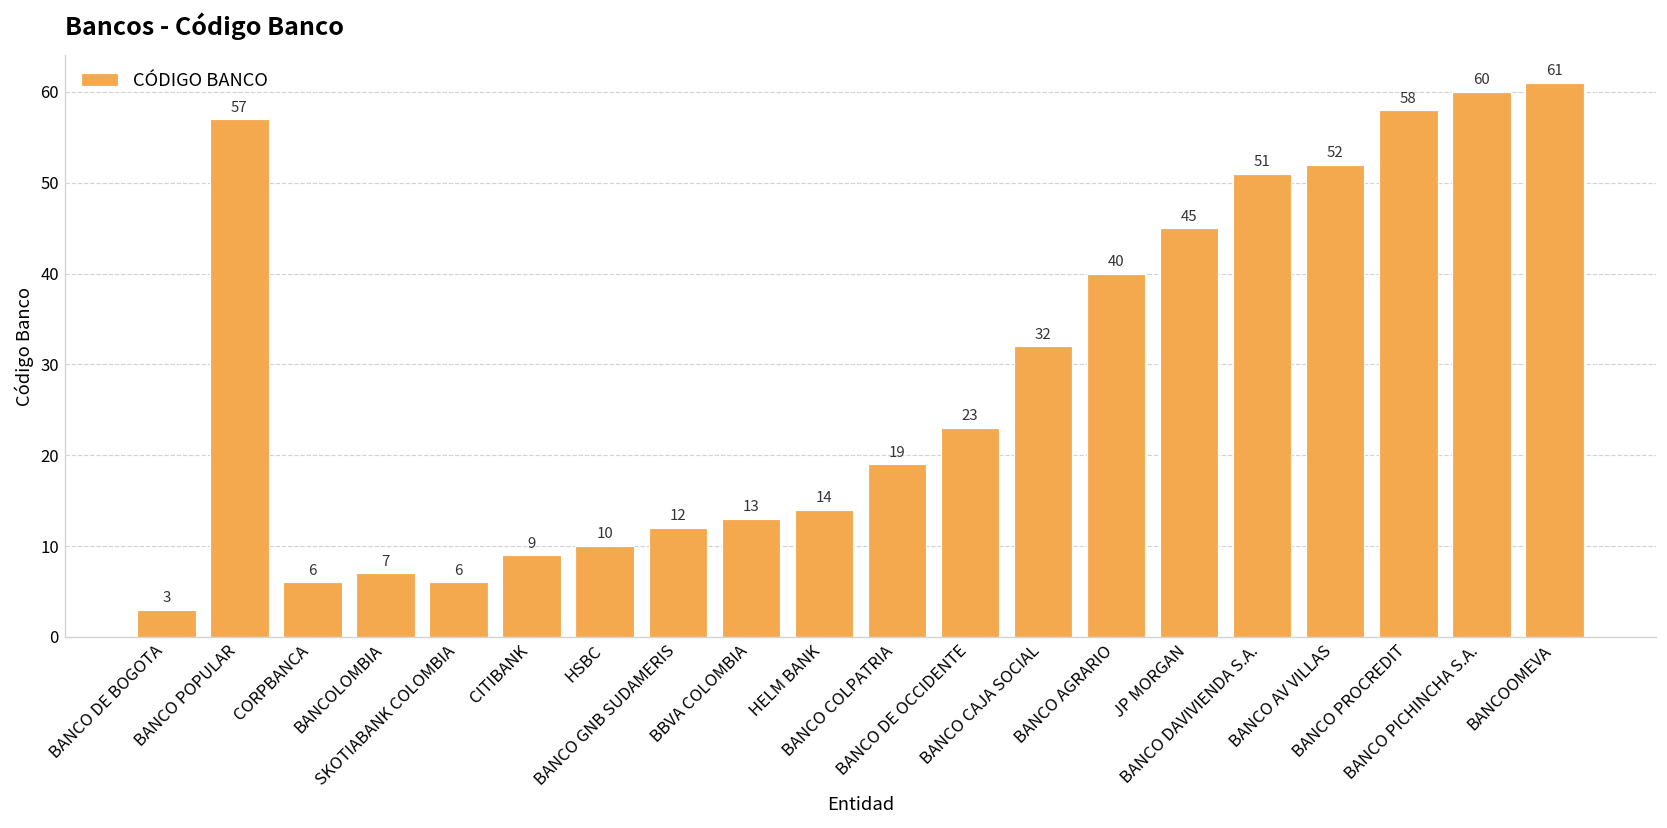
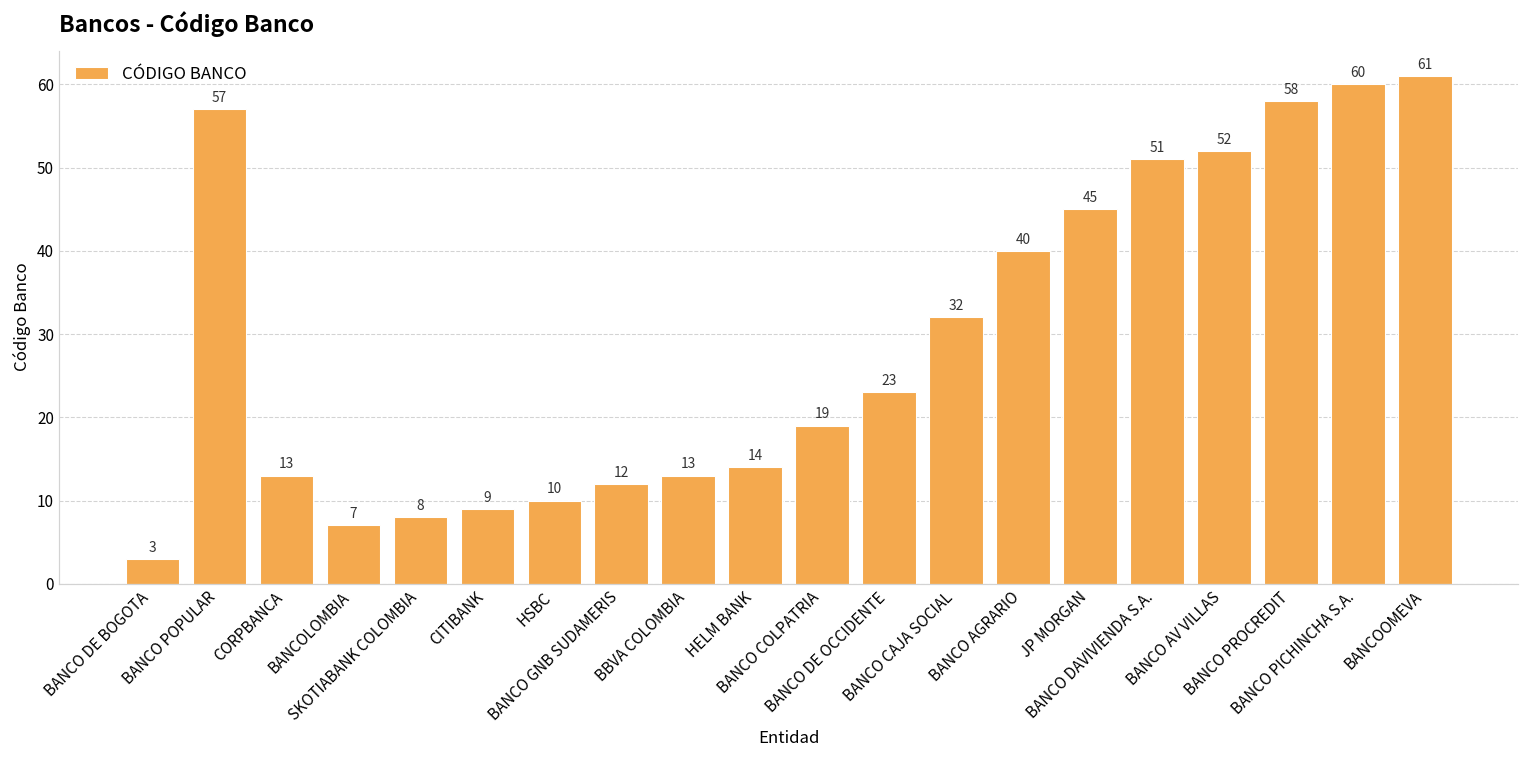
CORPBANCA: 6 -> 13
SKOTIABANK COLOMBIA: 6 -> 8
